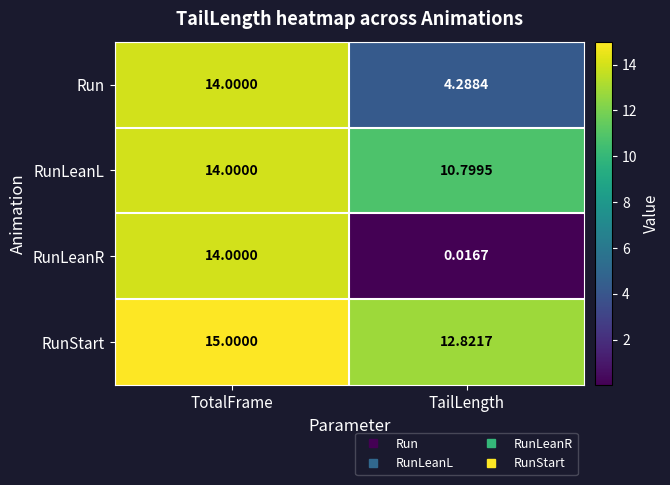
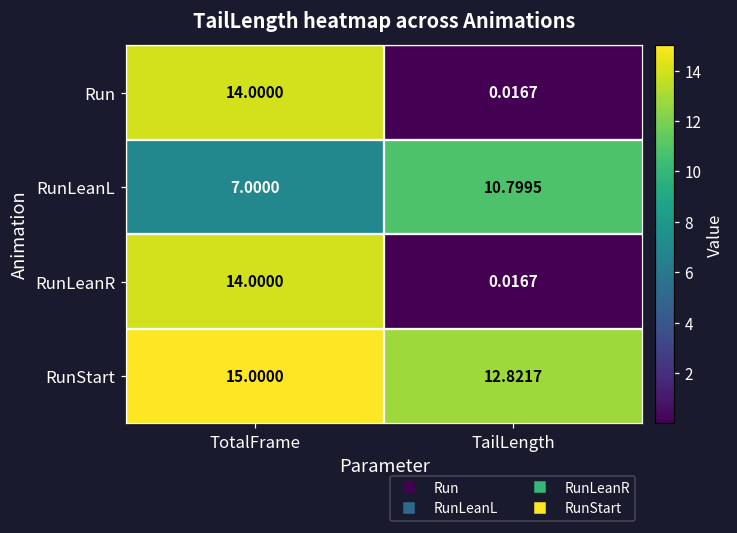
Run, TailLength: 4.2884 -> 0.0167
RunLeanL, TotalFrame: 14.0000 -> 7.0000
